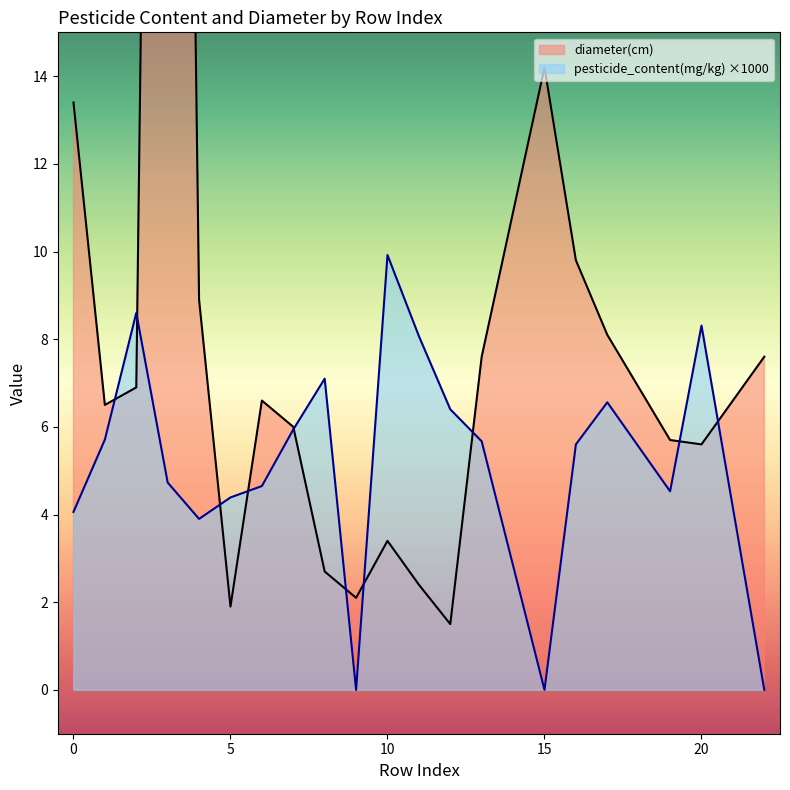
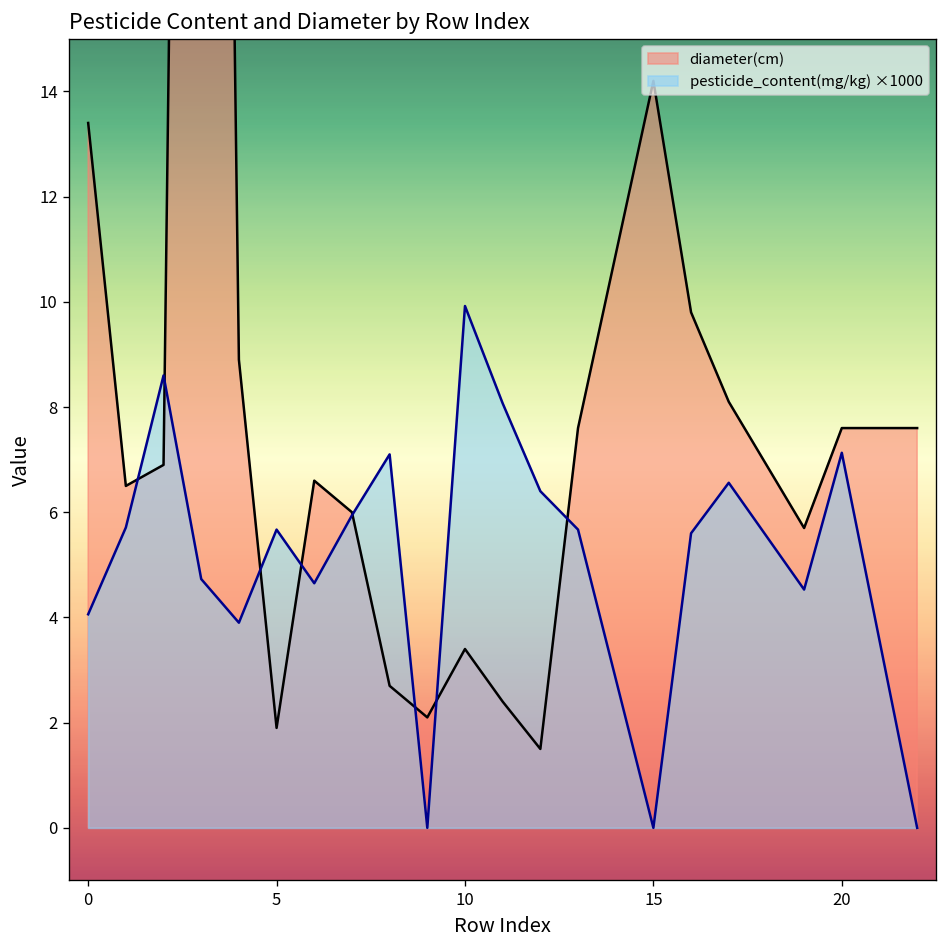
pesticide_content(mg/kg) ×1000, 5: 4.4 -> 5.7
diameter(cm), 20: 5.6 -> 7.6
pesticide_content(mg/kg) ×1000, 20: 8.3 -> 7.1
